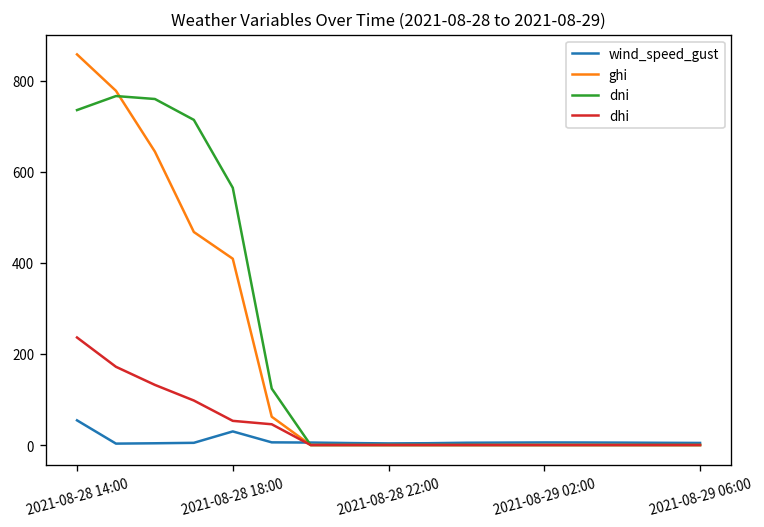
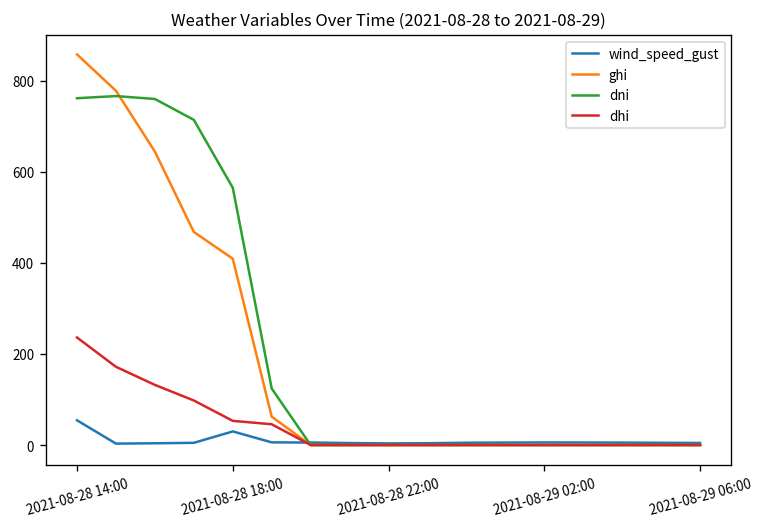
dni, 2021-08-28 14:00: 740 -> 760
